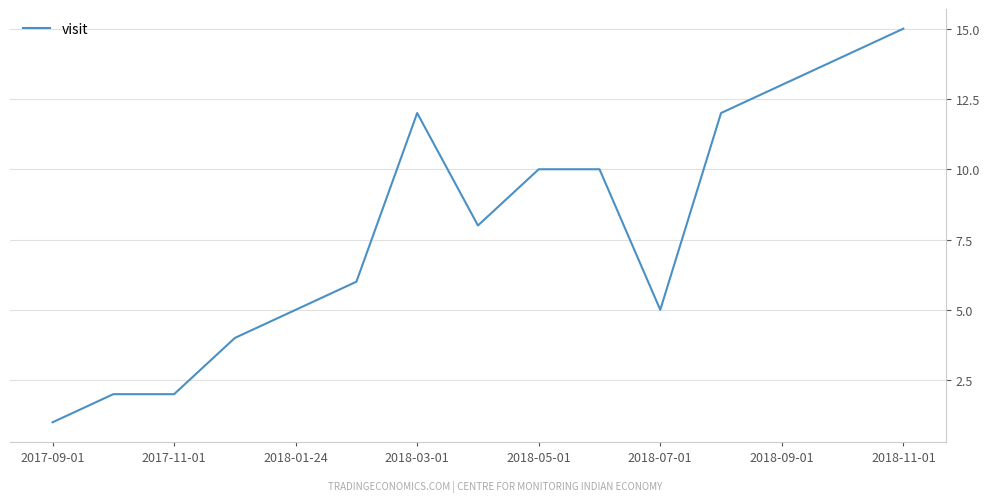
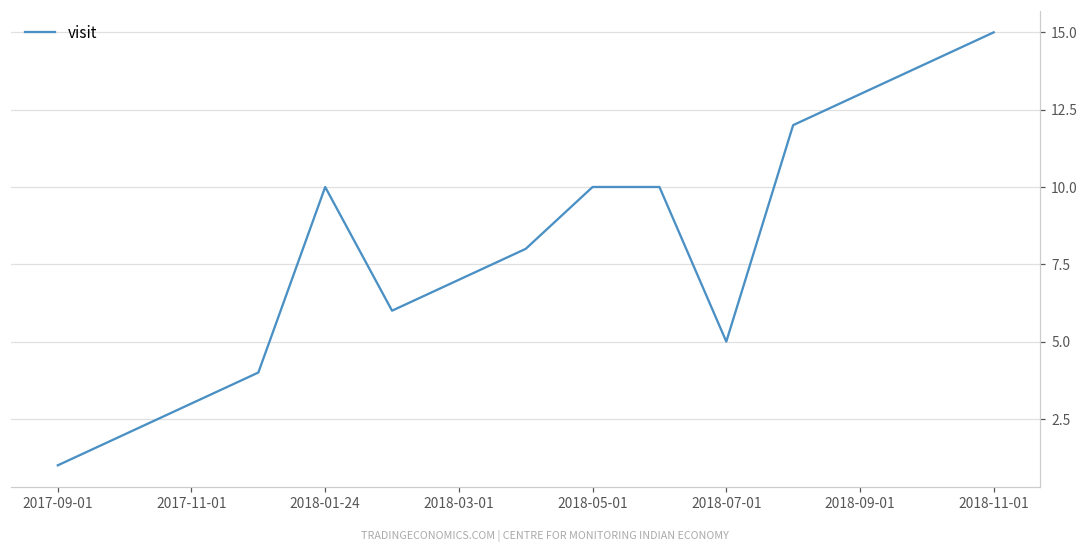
2017-11-01: 2 -> 3
2018-01-24: 5 -> 10
2018-03-01: 12 -> 7
